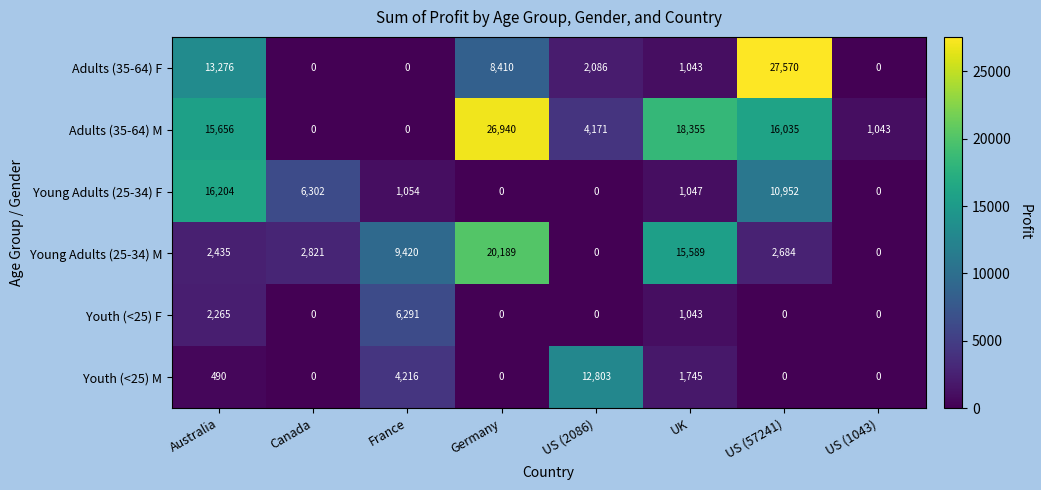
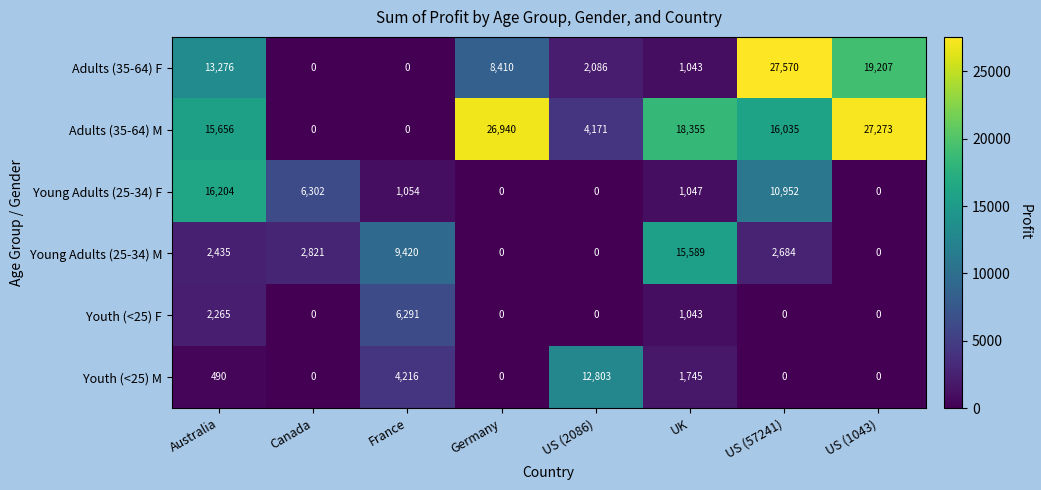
Adults (35-64) F, US (1043): 0 -> 19,207
Adults (35-64) M, US (1043): 1,043 -> 27,273
Young Adults (25-34) M, Germany: 20,189 -> 0
